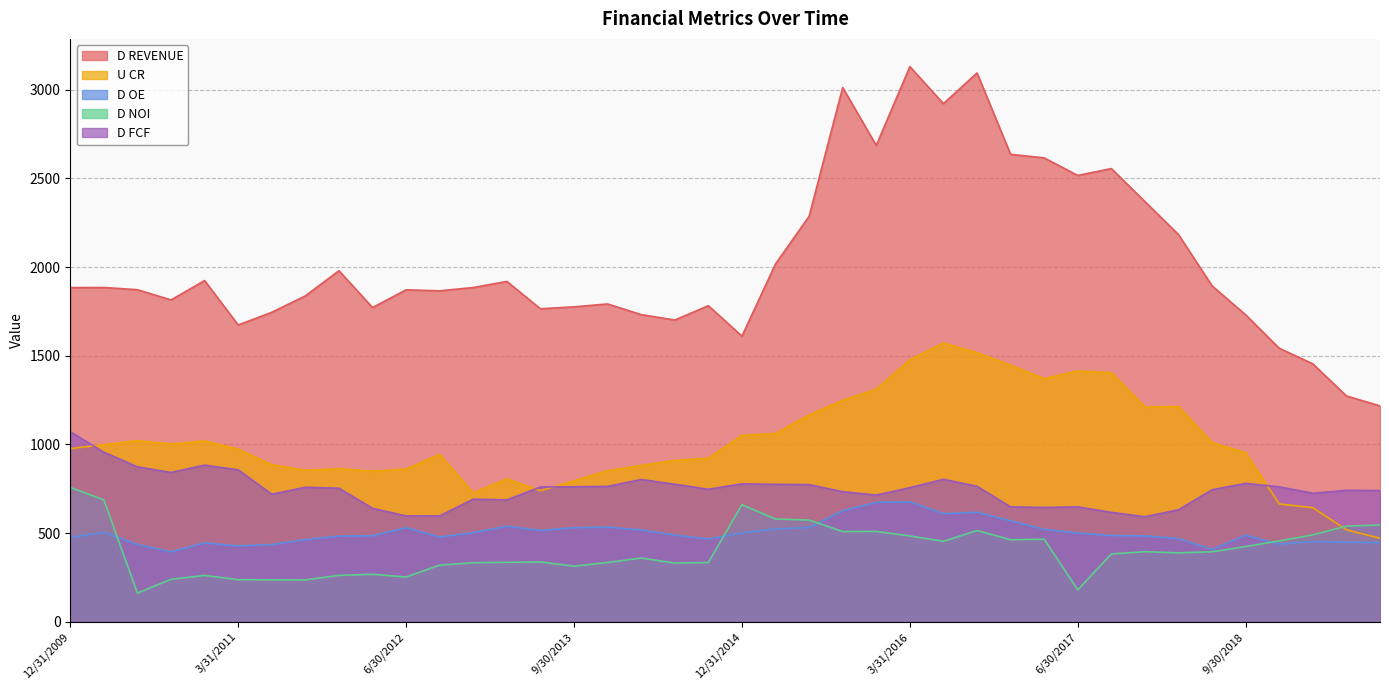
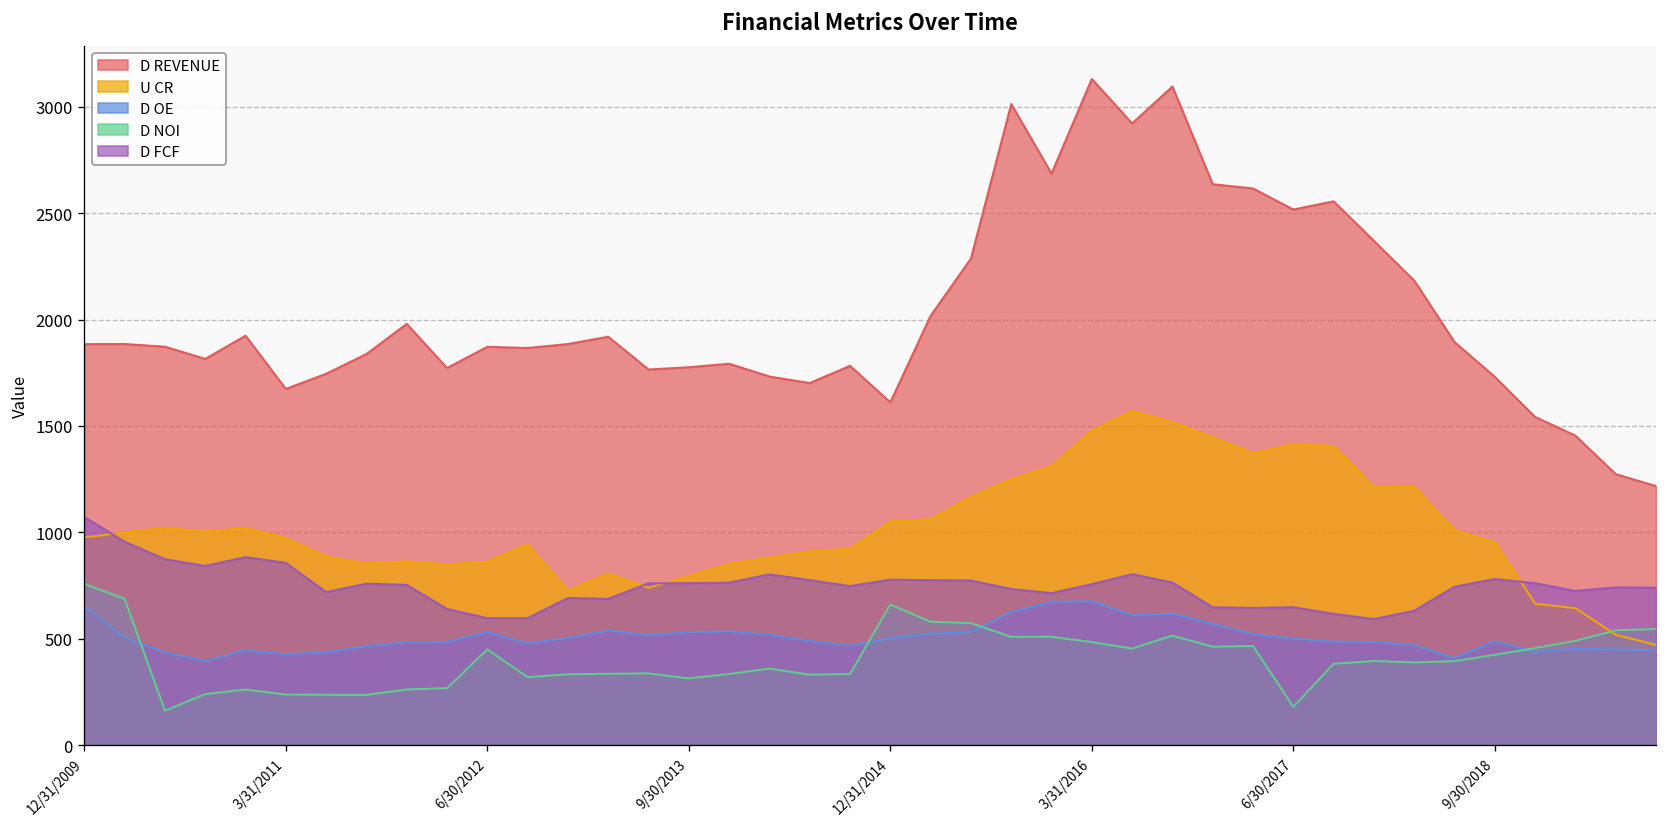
D OE, 12/31/2009: 480 -> 650
D NOI, 6/30/2012: 250 -> 450
